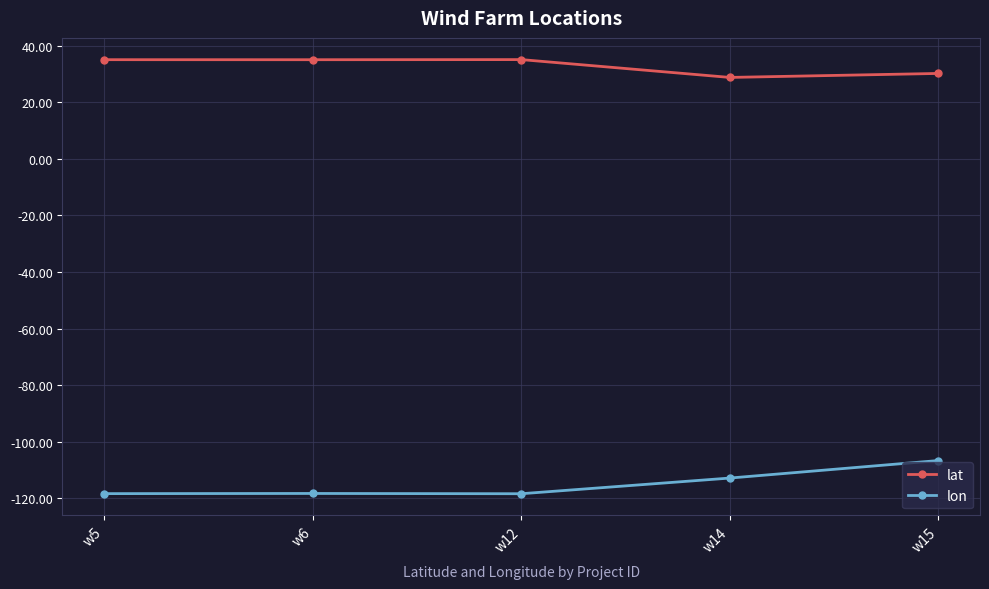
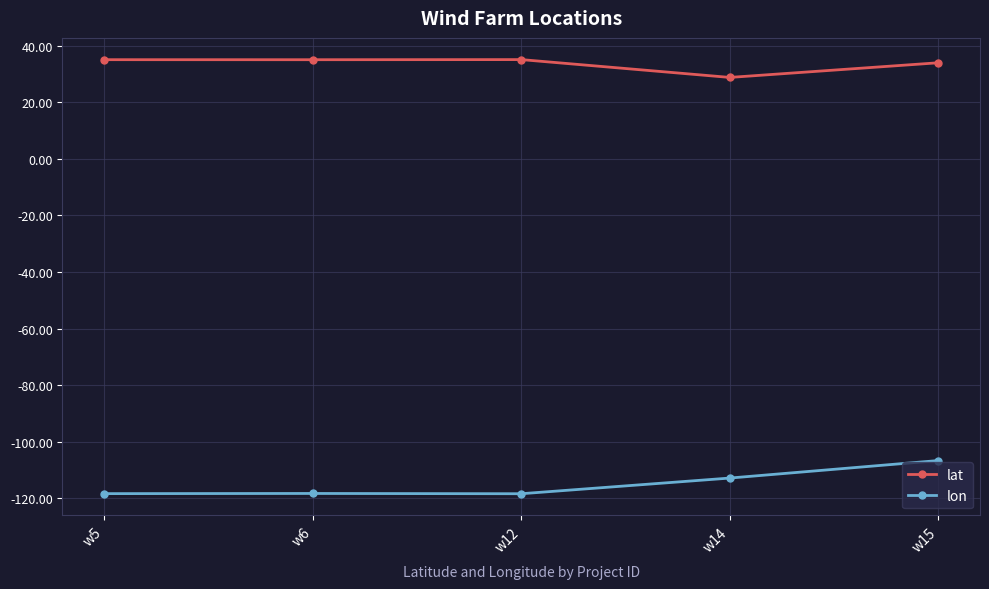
lat, w15: 30 -> 34
